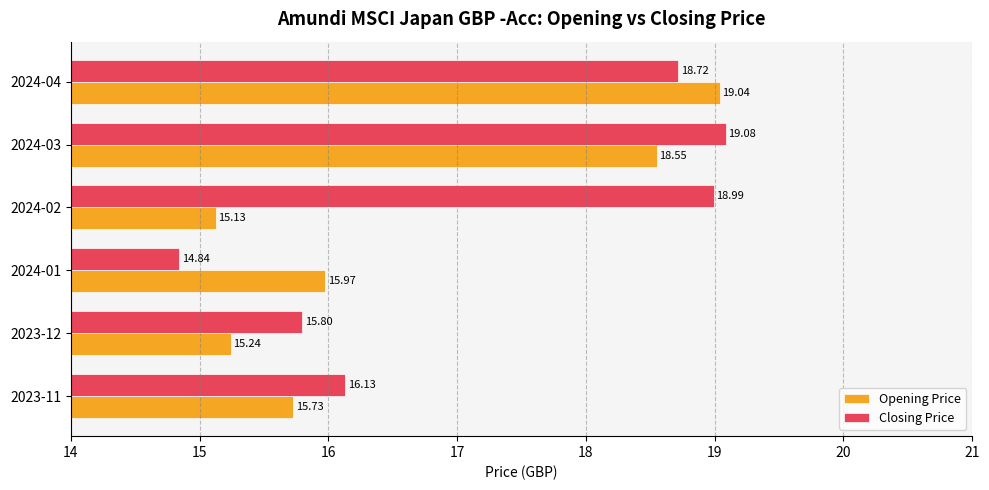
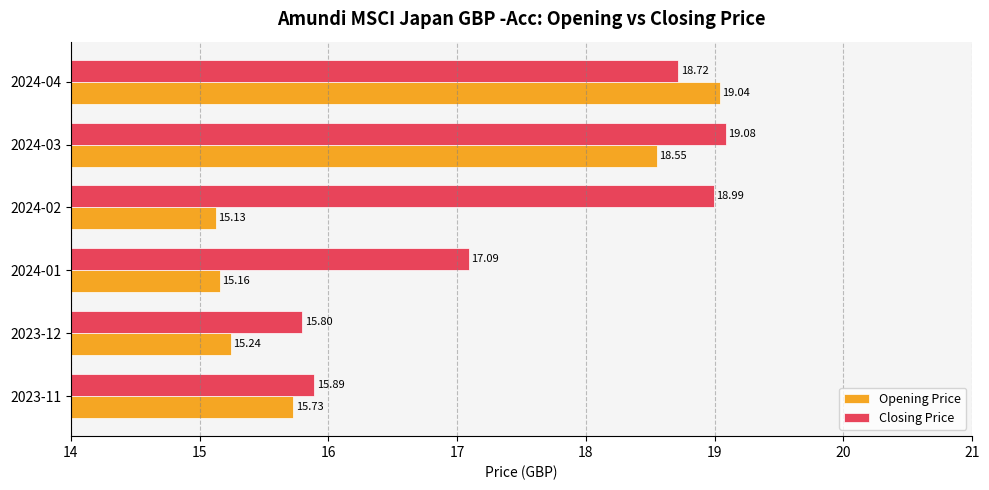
Closing Price, 2024-01: 14.84 -> 17.09
Opening Price, 2024-01: 15.97 -> 15.16
Closing Price, 2023-11: 16.13 -> 15.89
